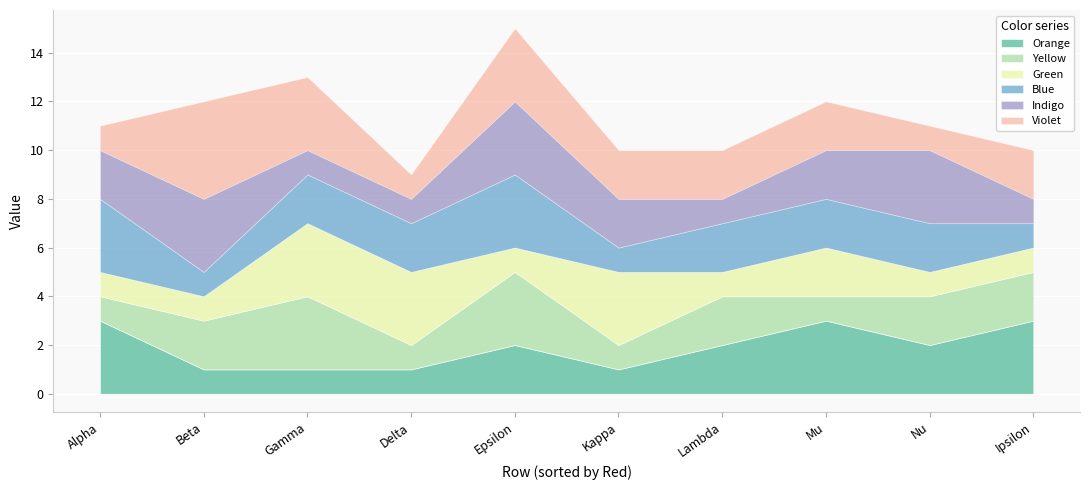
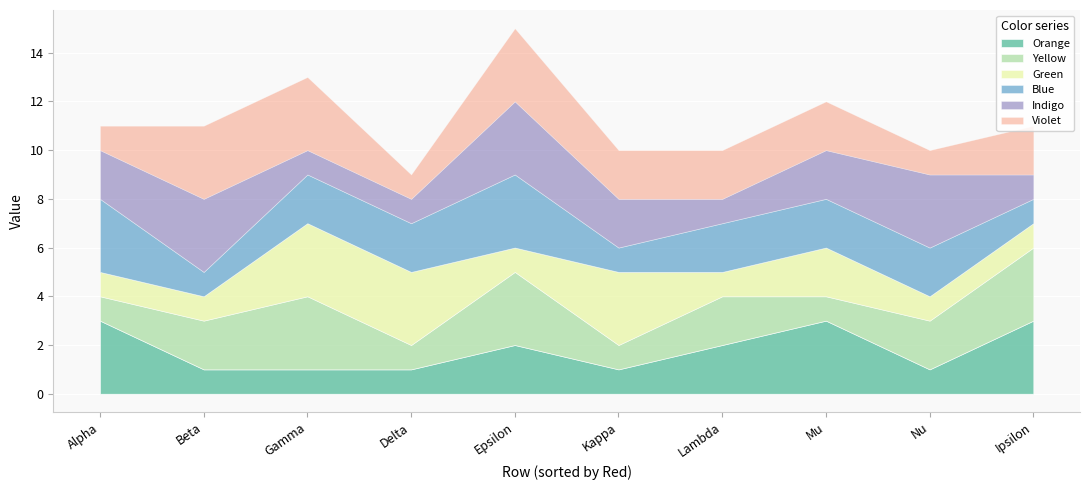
Violet, Beta: 4 -> 3
Orange, Nu: 2 -> 1
Yellow, Ipsilon: 2 -> 3
